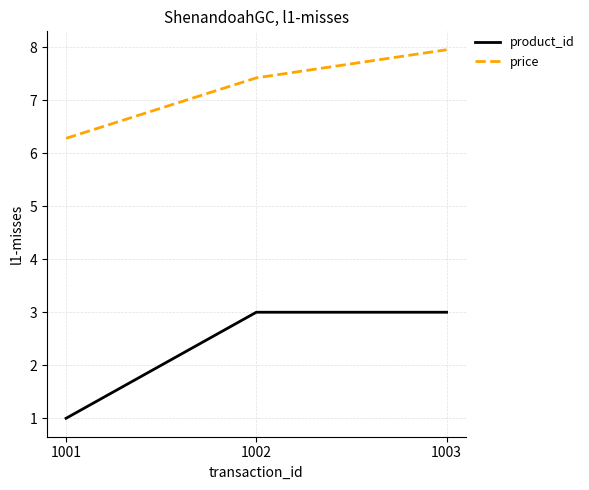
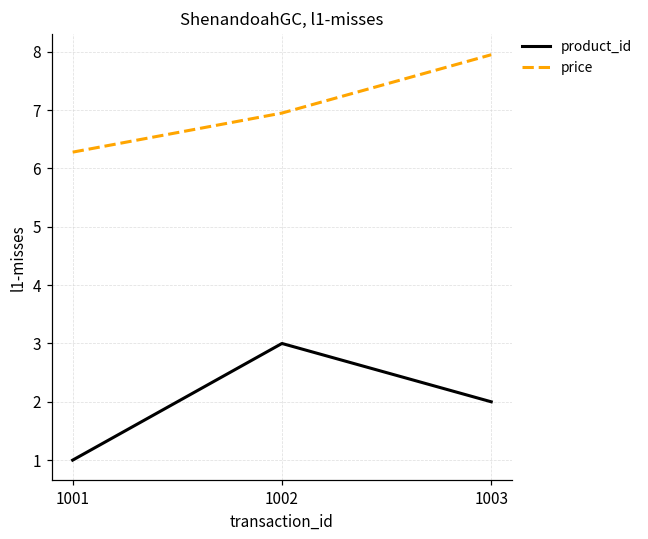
price, 1002: 7.4 -> 7.0
product_id, 1003: 3 -> 2
